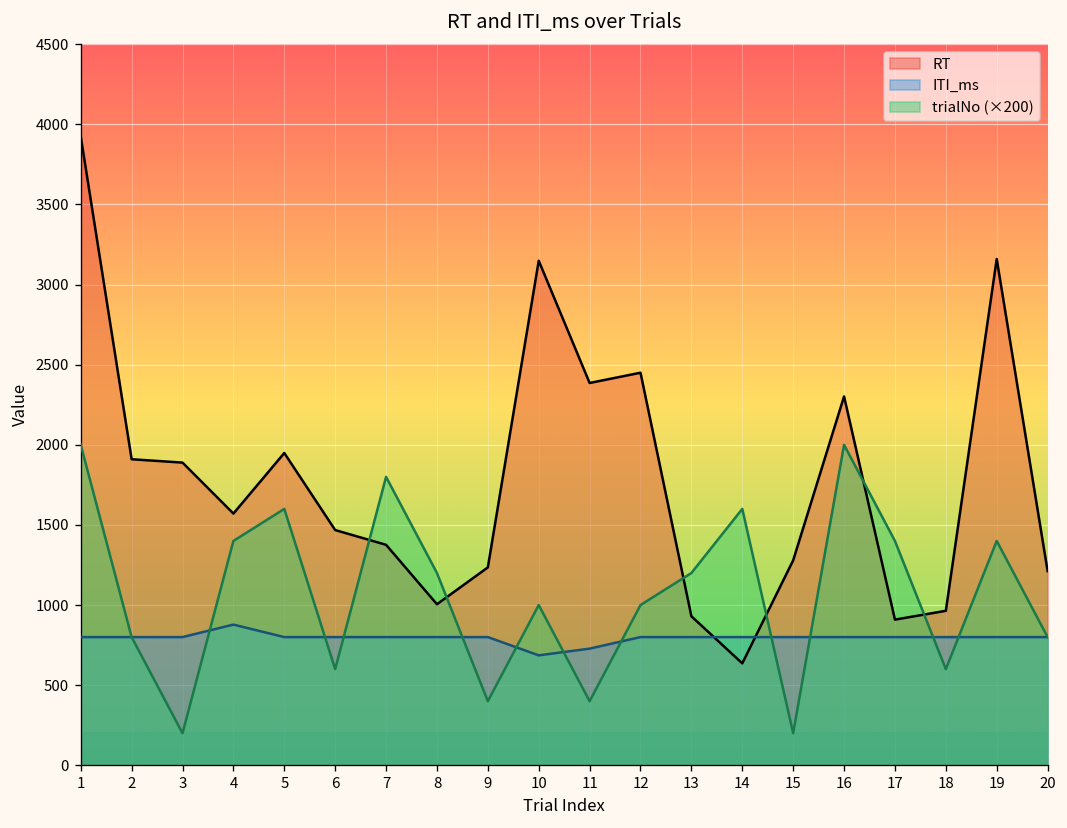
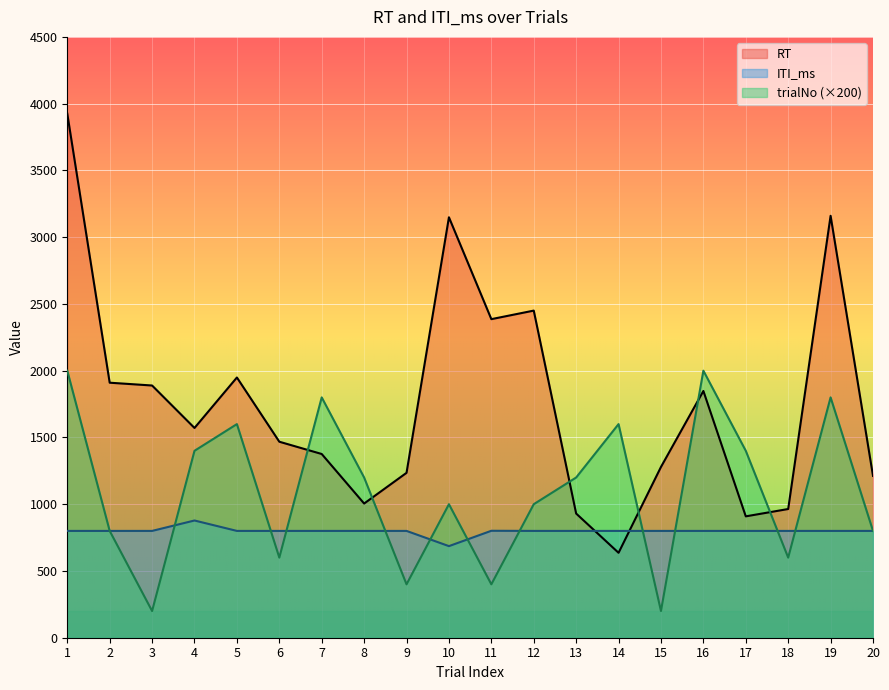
ITI_ms, 11: 730 -> 800
RT, 16: 2300 -> 1850
trialNo (×200), 19: 1400 -> 1800
